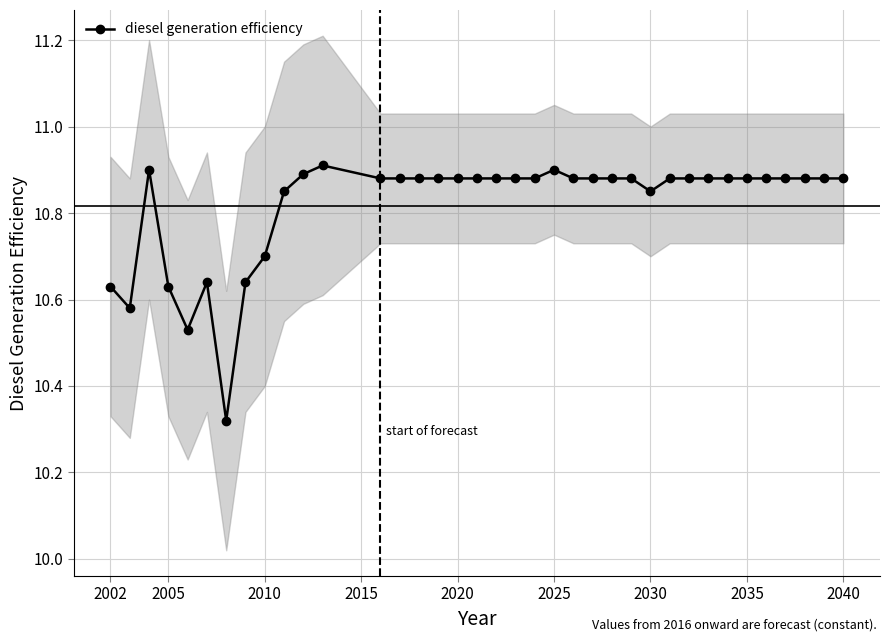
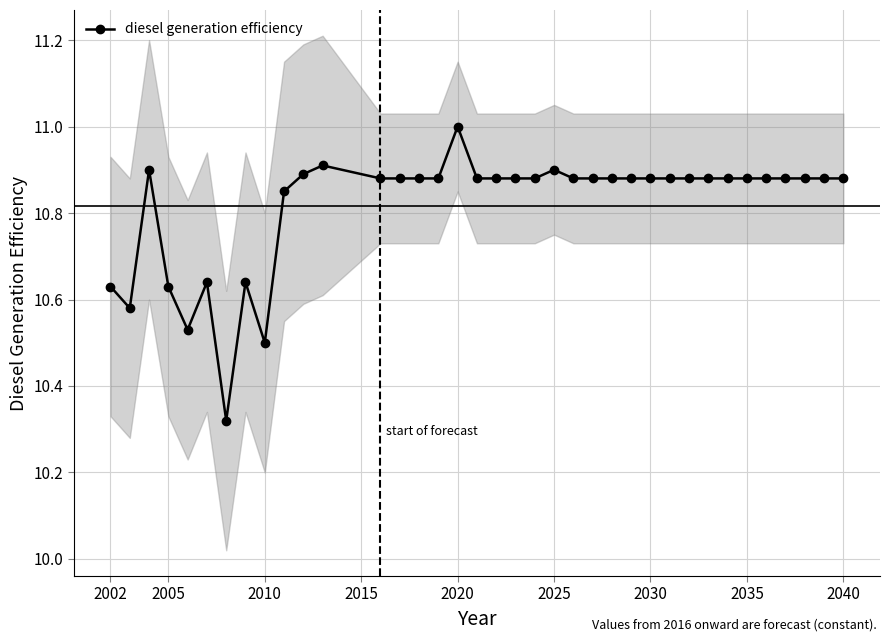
diesel generation efficiency, 2010: 10.7 -> 10.5
diesel generation efficiency, 2020: 10.88 -> 11.00
diesel generation efficiency, 2030: 10.85 -> 10.88
